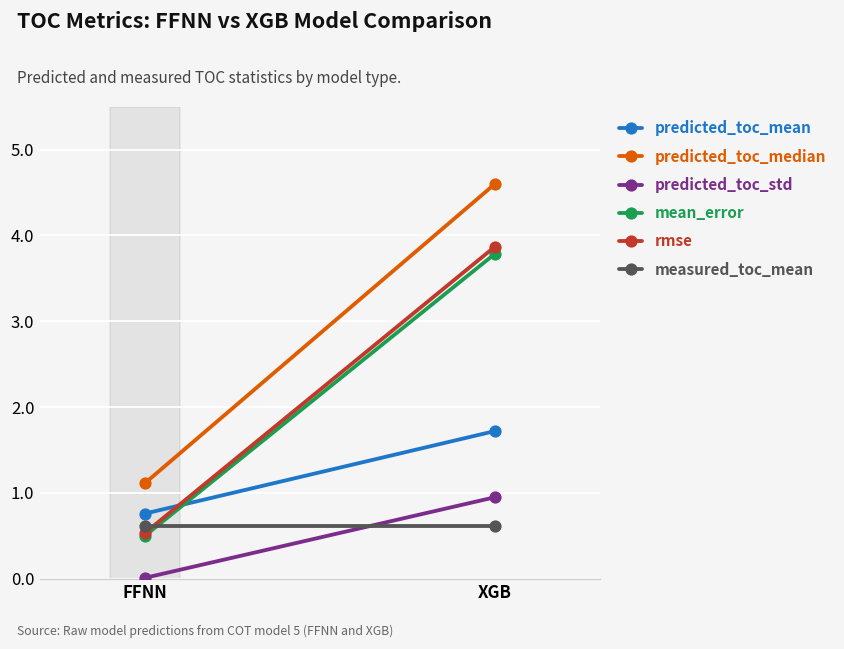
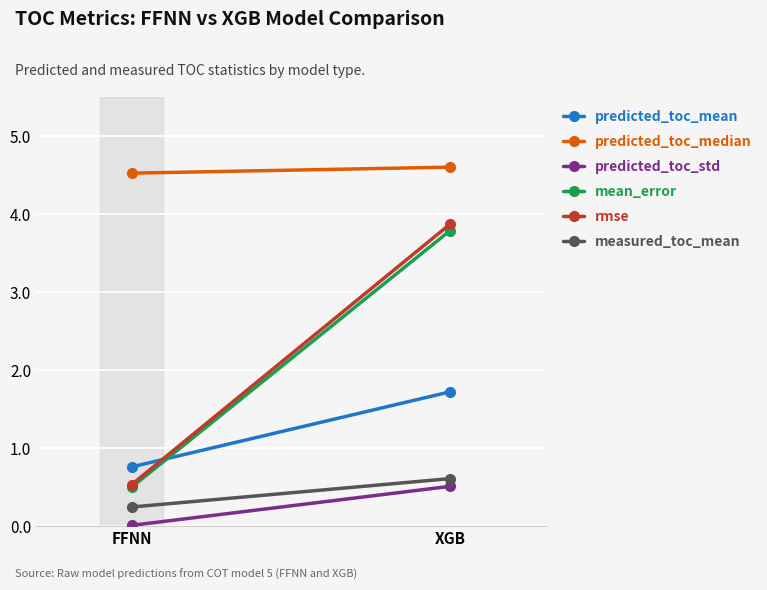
predicted_toc_median, FFNN: 1.1 -> 4.5
measured_toc_mean, FFNN: 0.6 -> 0.2
predicted_toc_std, XGB: 1.0 -> 0.5
